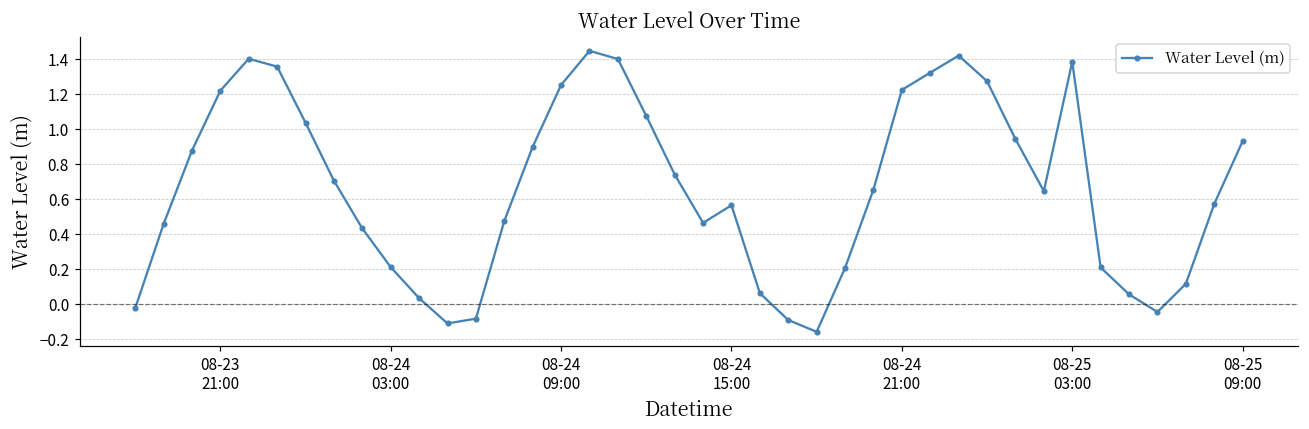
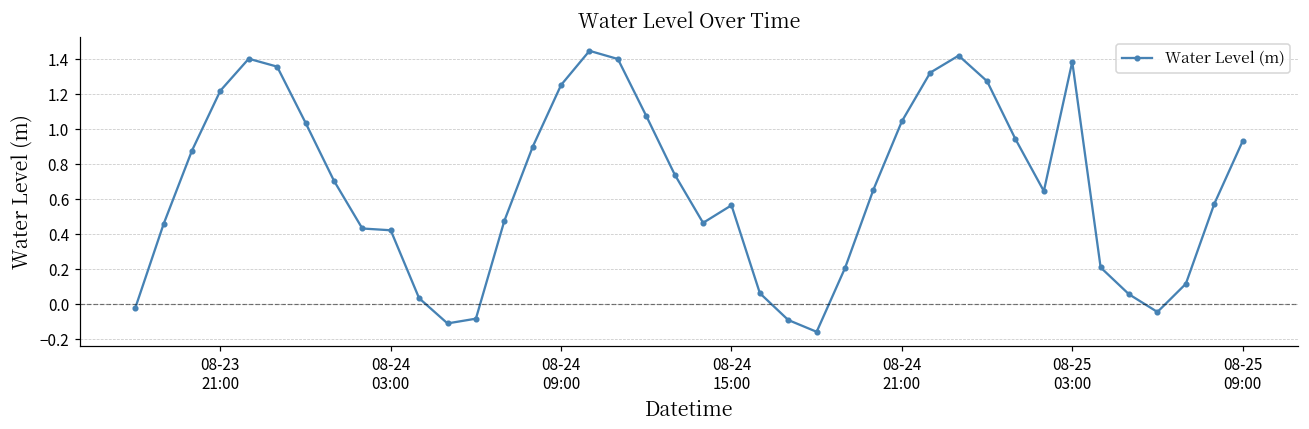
08-24 03:00: 0.21 -> 0.42
08-24 21:00: 1.23 -> 1.05
